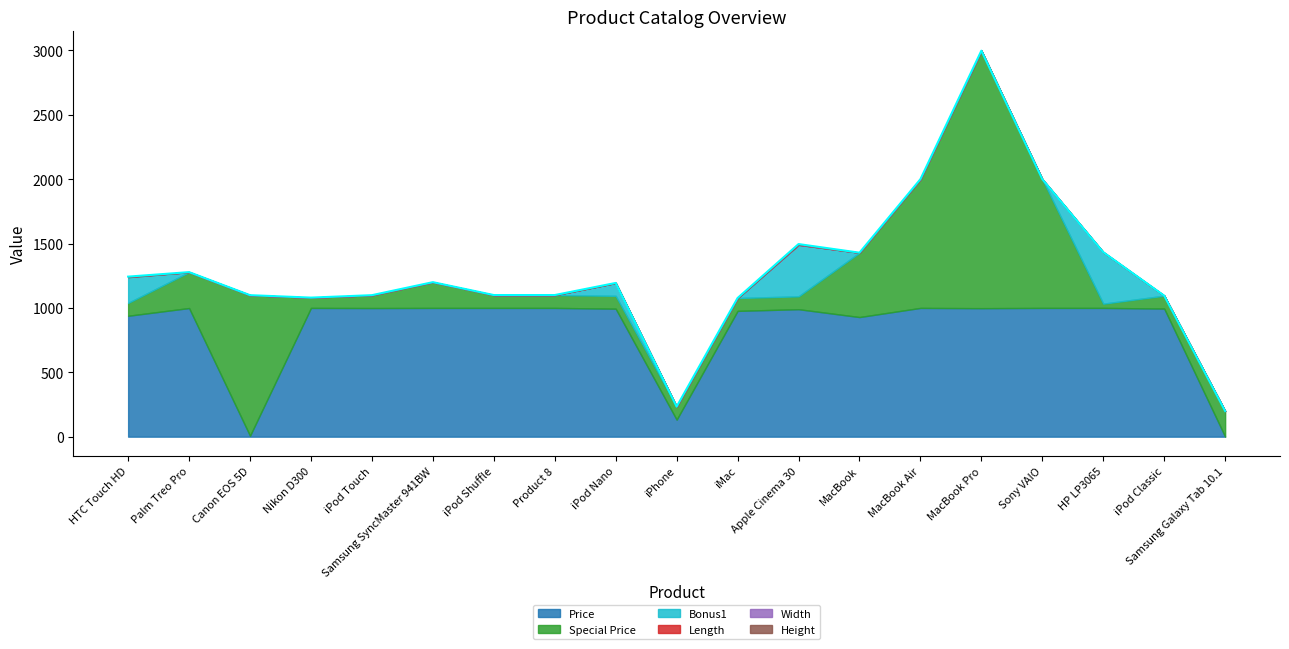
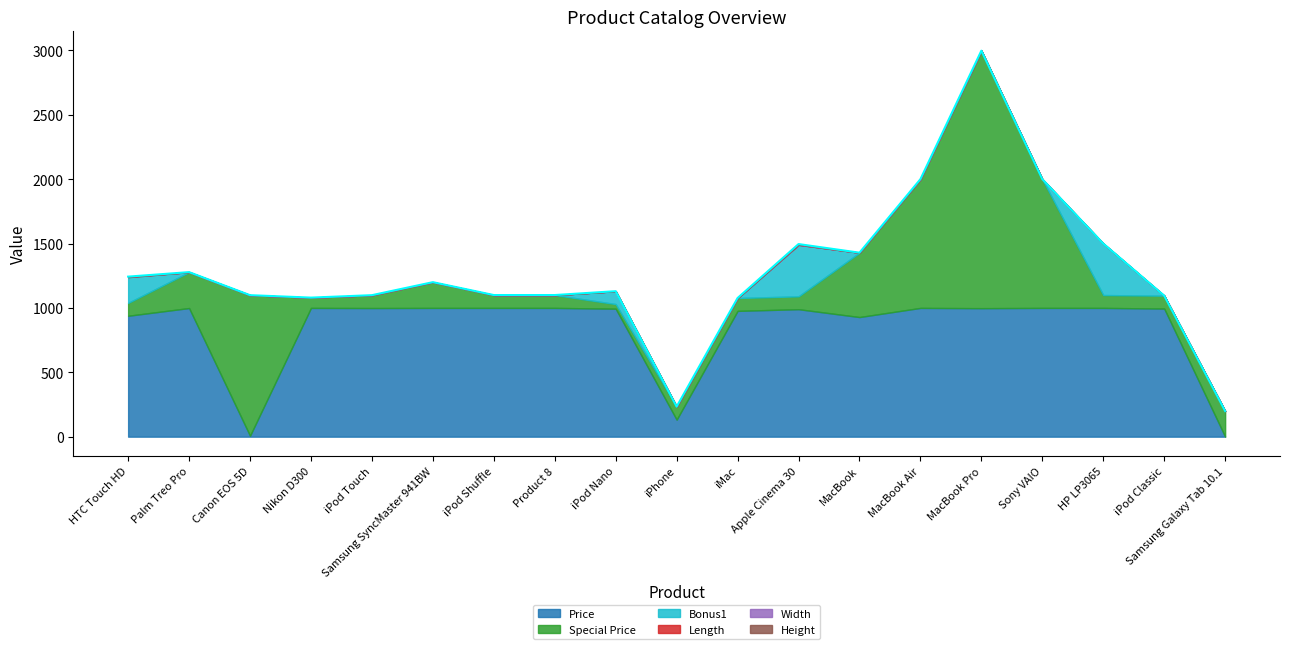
Special Price, iPod Nano: 100 -> 40
Special Price, HP LP3065: 30 -> 100
